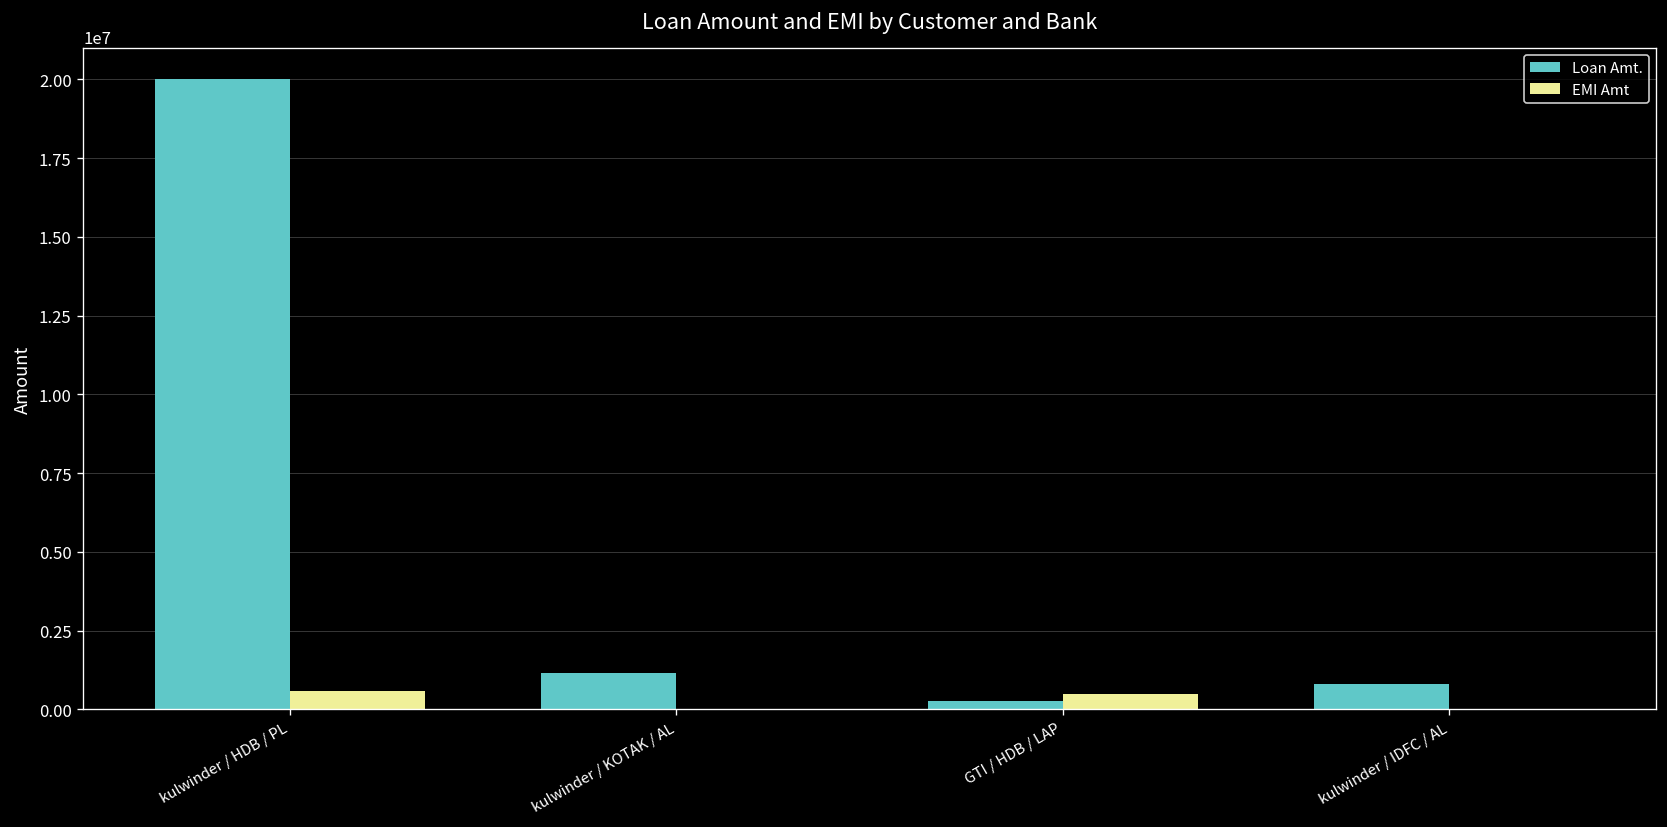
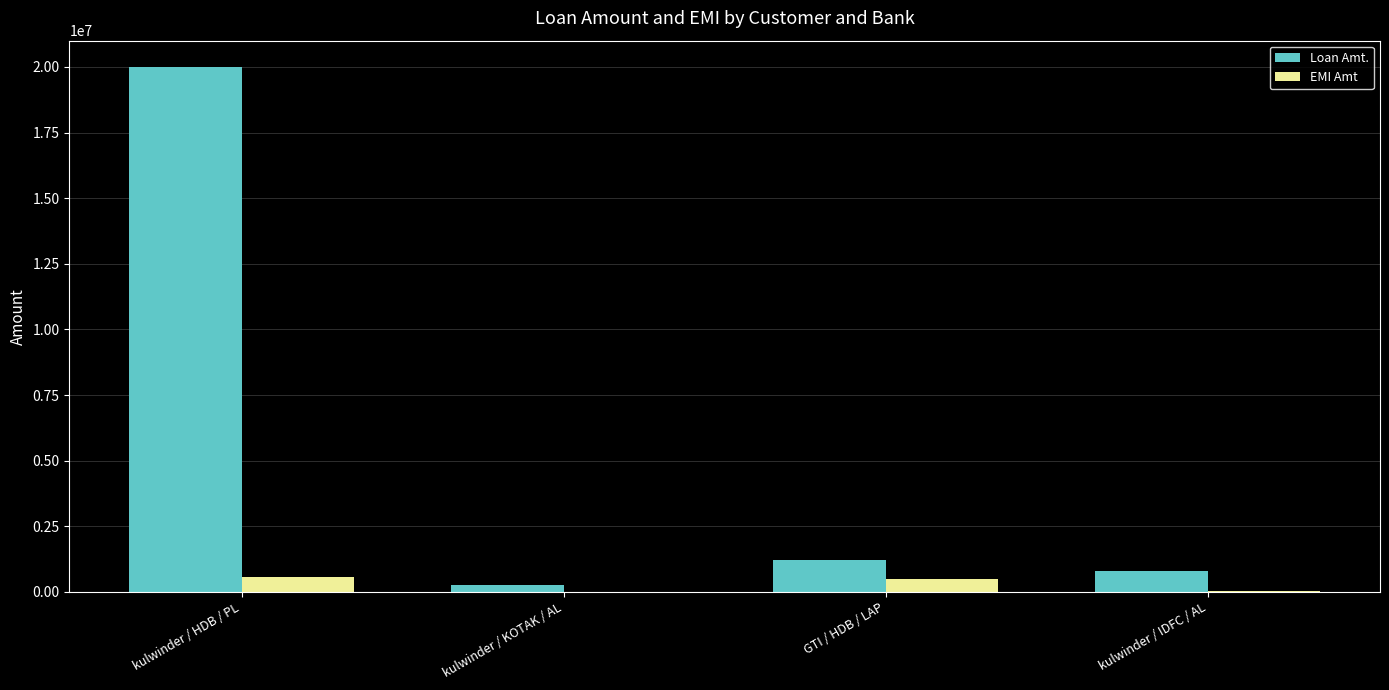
Loan Amt., kulwinder / KOTAK / AL: 1100000 -> 300000
Loan Amt., GTI / HDB / LAP: 300000 -> 1200000
